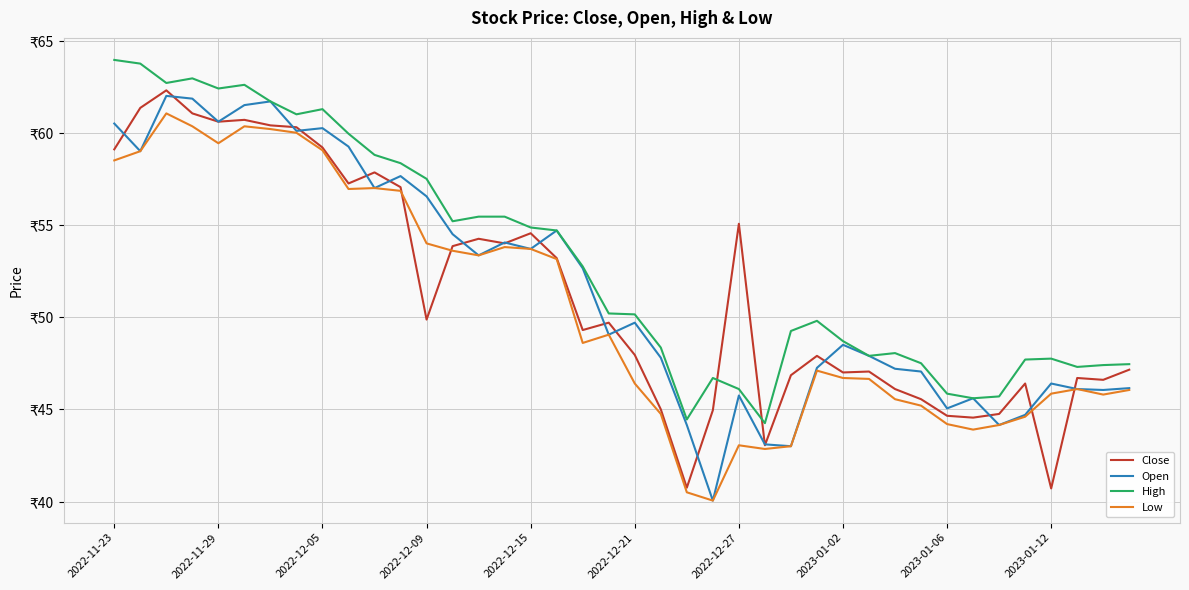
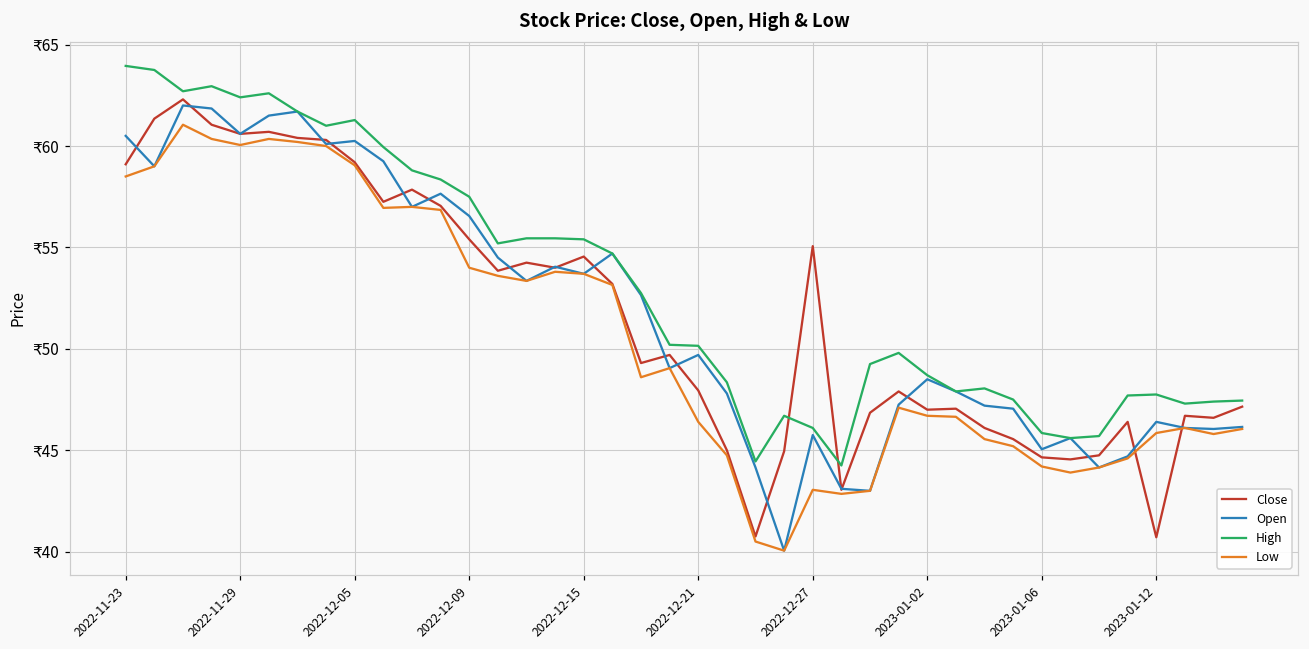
Low, 2022-11-29: ₹59.4 -> ₹60.0
Close, 2022-12-09: ₹49.9 -> ₹55.4
High, 2022-12-15: ₹54.9 -> ₹55.4
